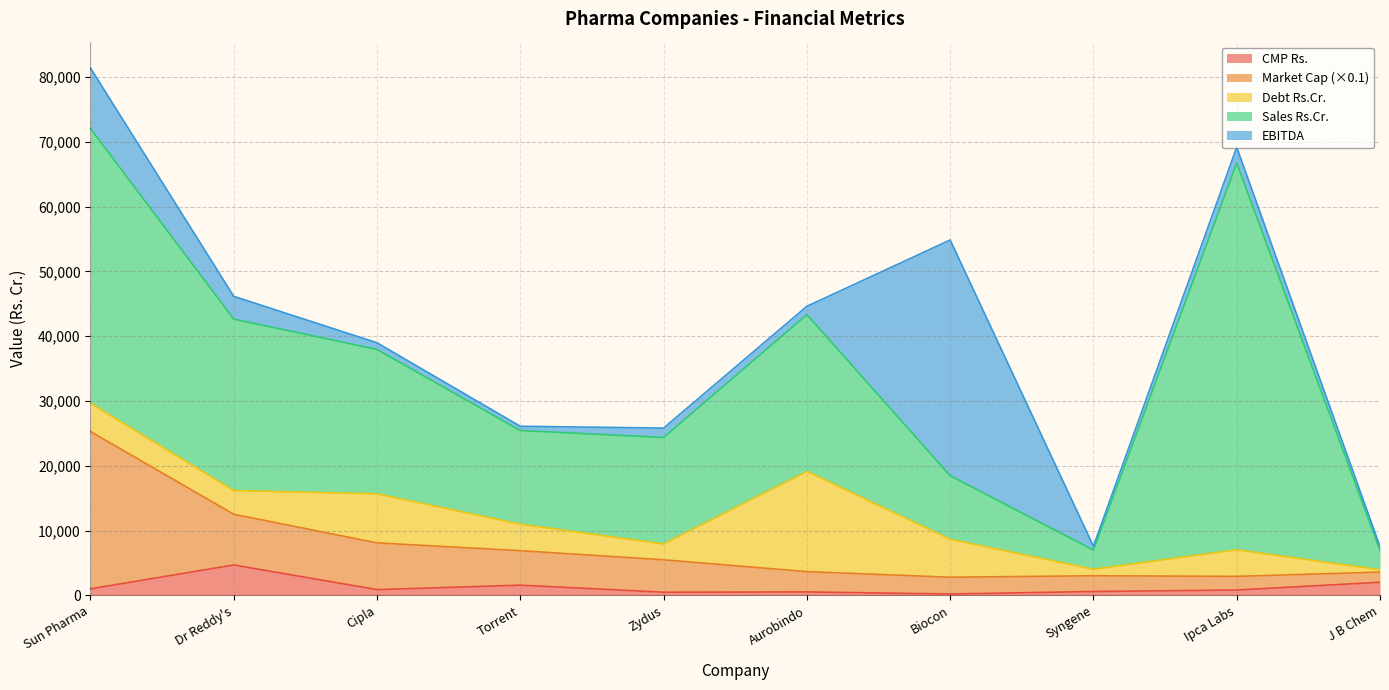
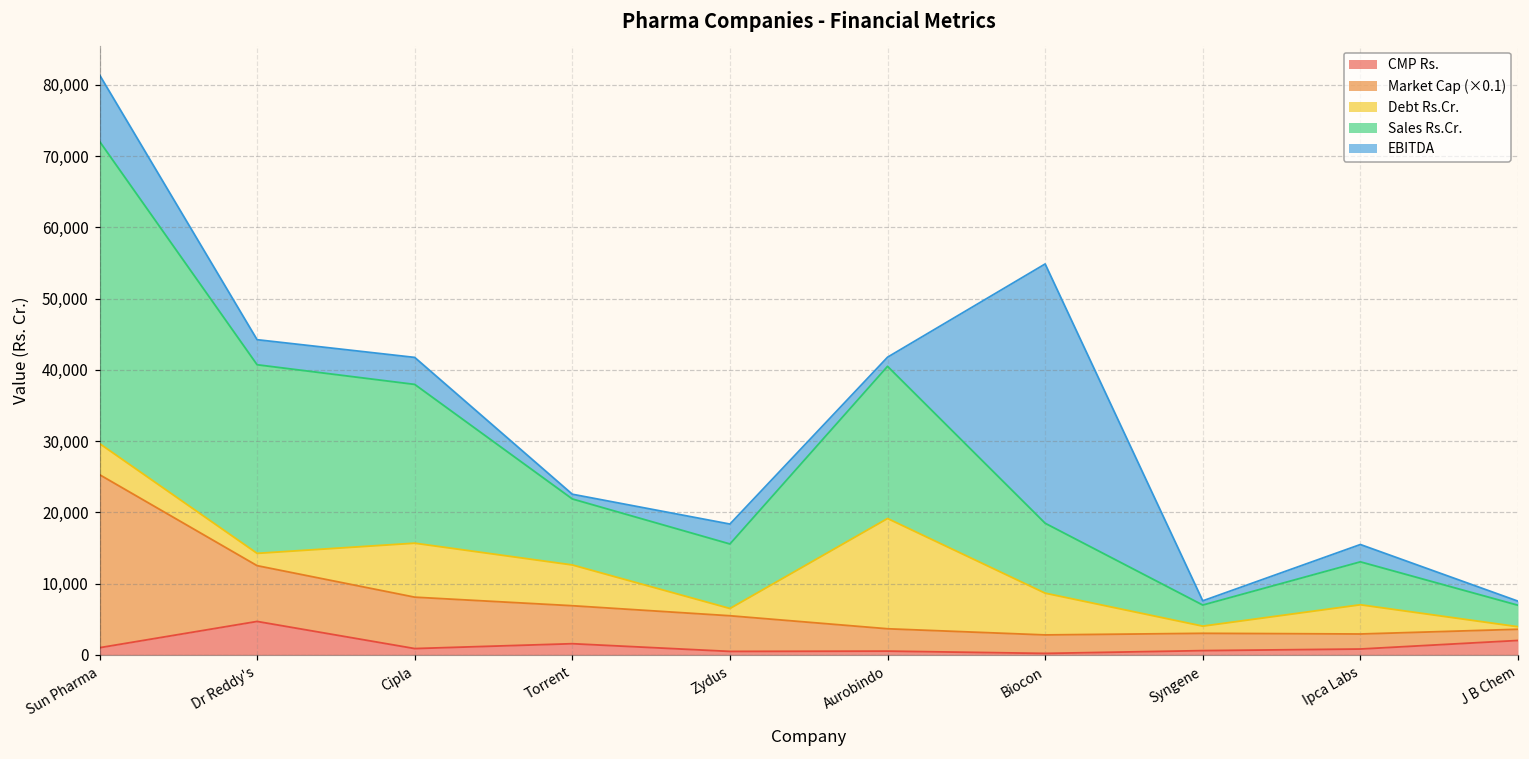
Debt Rs.Cr., Dr Reddy's: 4,000 -> 2,000
EBITDA, Cipla: 1,000 -> 4,000
Debt Rs.Cr., Torrent: 4,000 -> 6,000
Sales Rs.Cr., Torrent: 14,000 -> 9,000
Debt Rs.Cr., Zydus: 2,000 -> 1,000
Sales Rs.Cr., Zydus: 16,000 -> 9,000
EBITDA, Zydus: 1,000 -> 3,000
Sales Rs.Cr., Aurobindo: 24,000 -> 21,000
Sales Rs.Cr., Ipca Labs: 60,000 -> 6,000
